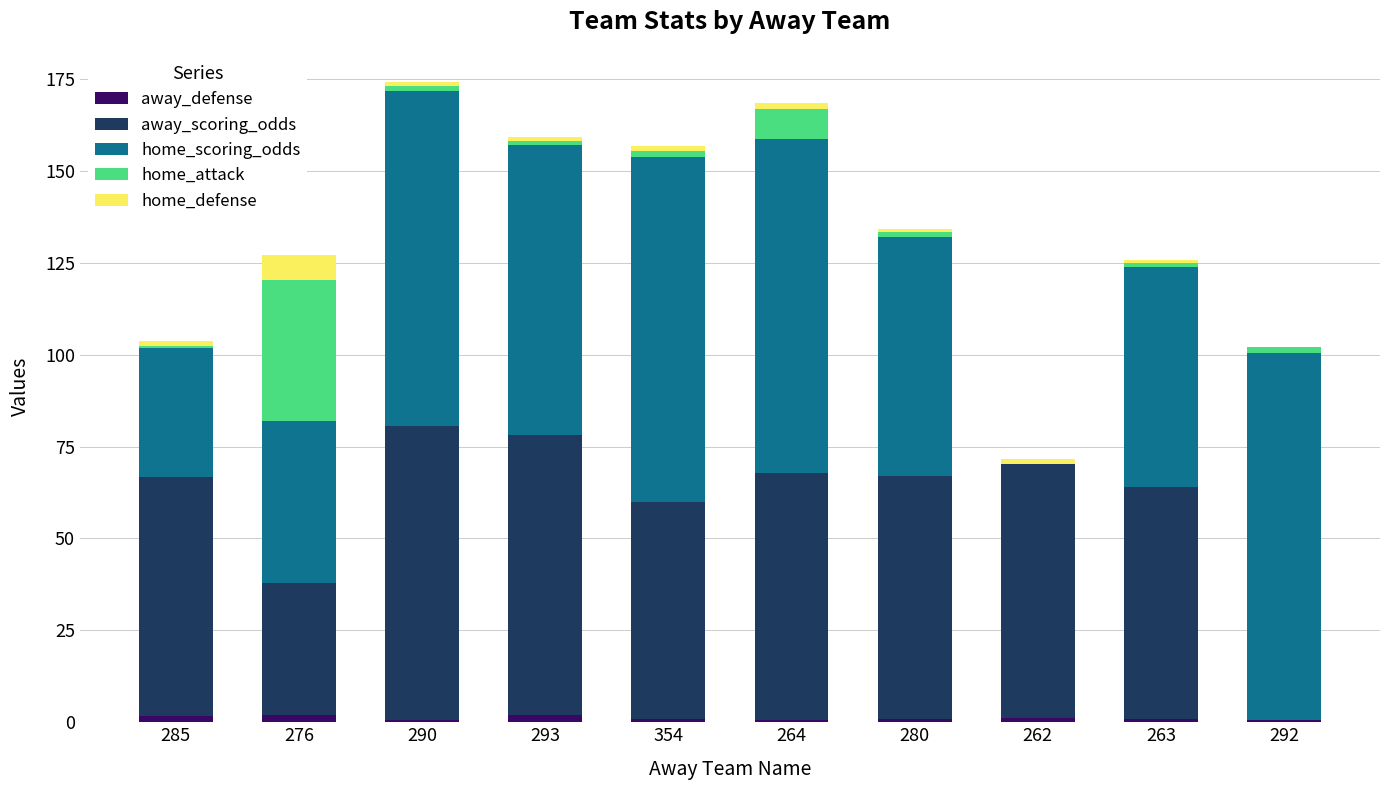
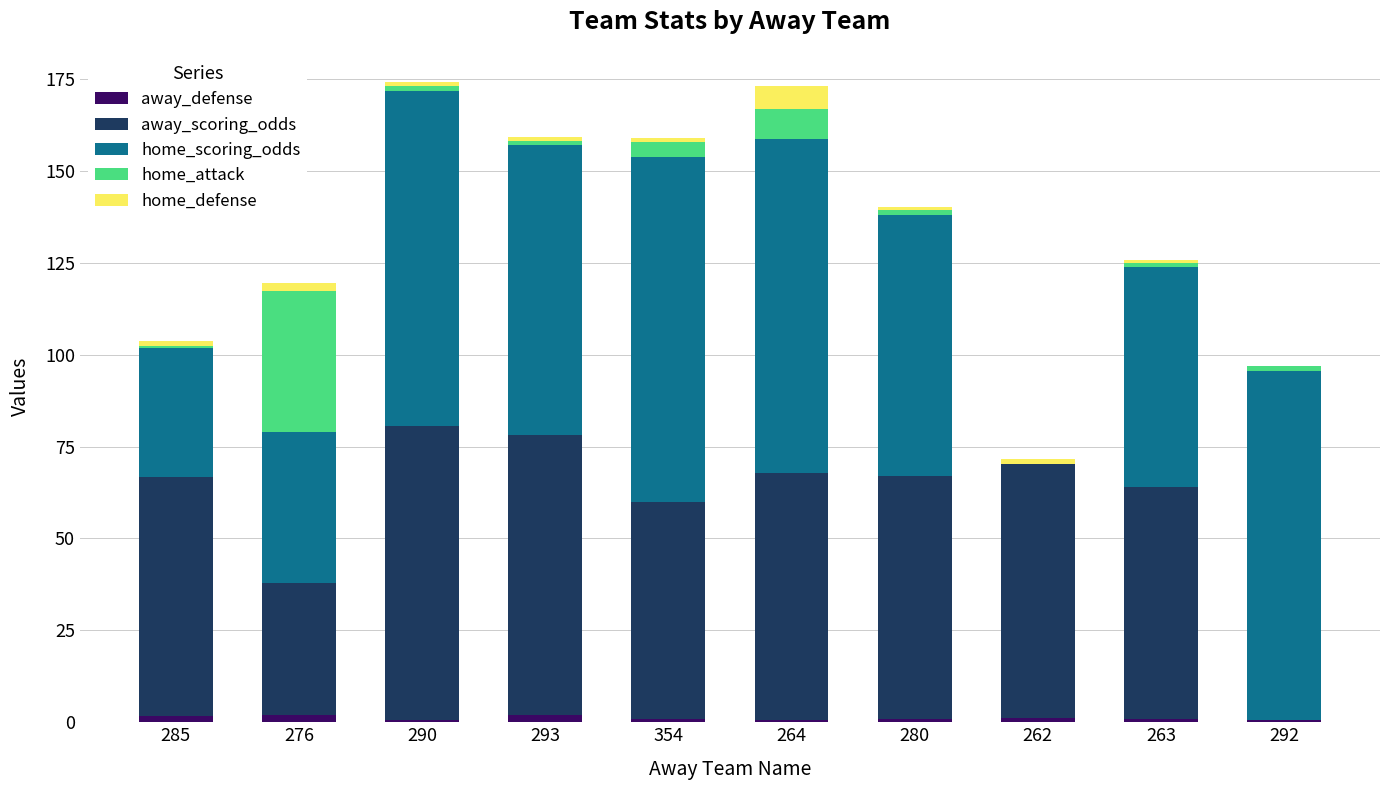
home_scoring_odds, 276: 44 -> 41
home_defense, 276: 7 -> 2
home_attack, 354: 2 -> 4
home_defense, 264: 1 -> 6
home_scoring_odds, 280: 65 -> 71
home_scoring_odds, 292: 100 -> 95
